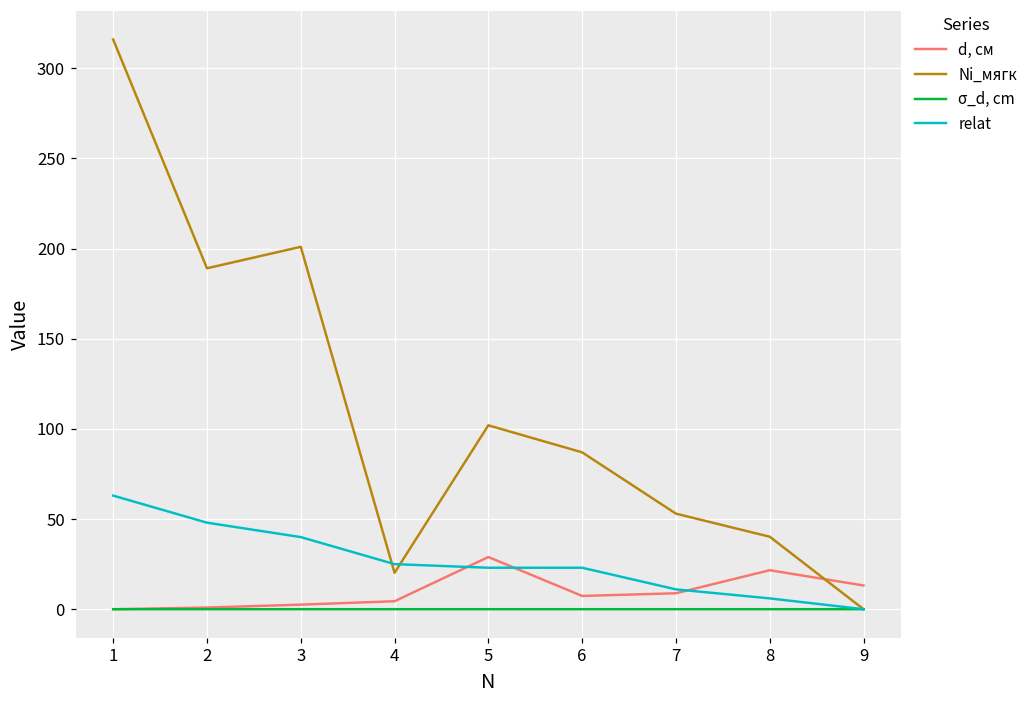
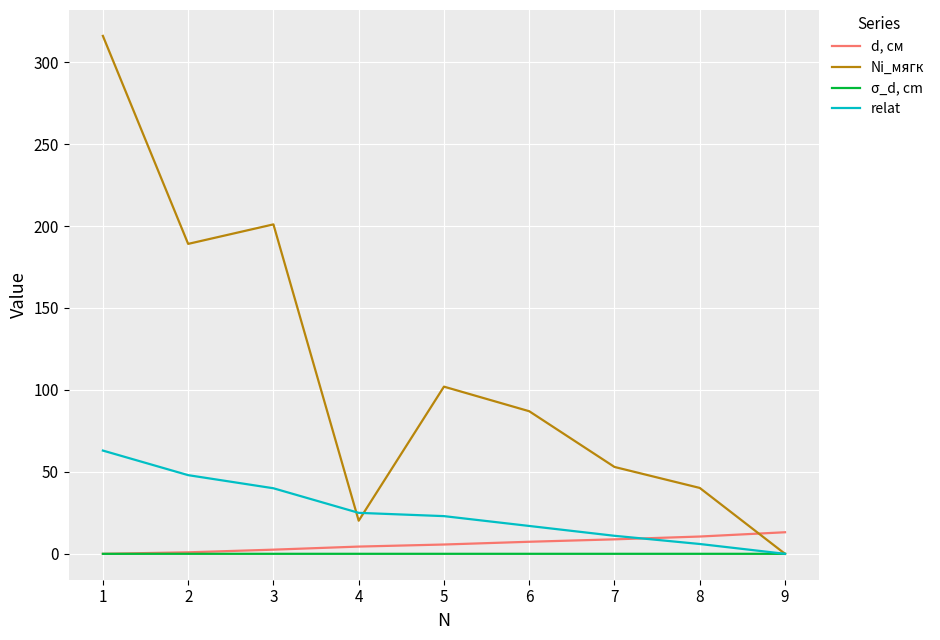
d, см, 5: 29 -> 6
relat, 6: 23 -> 17
d, см, 8: 22 -> 11
